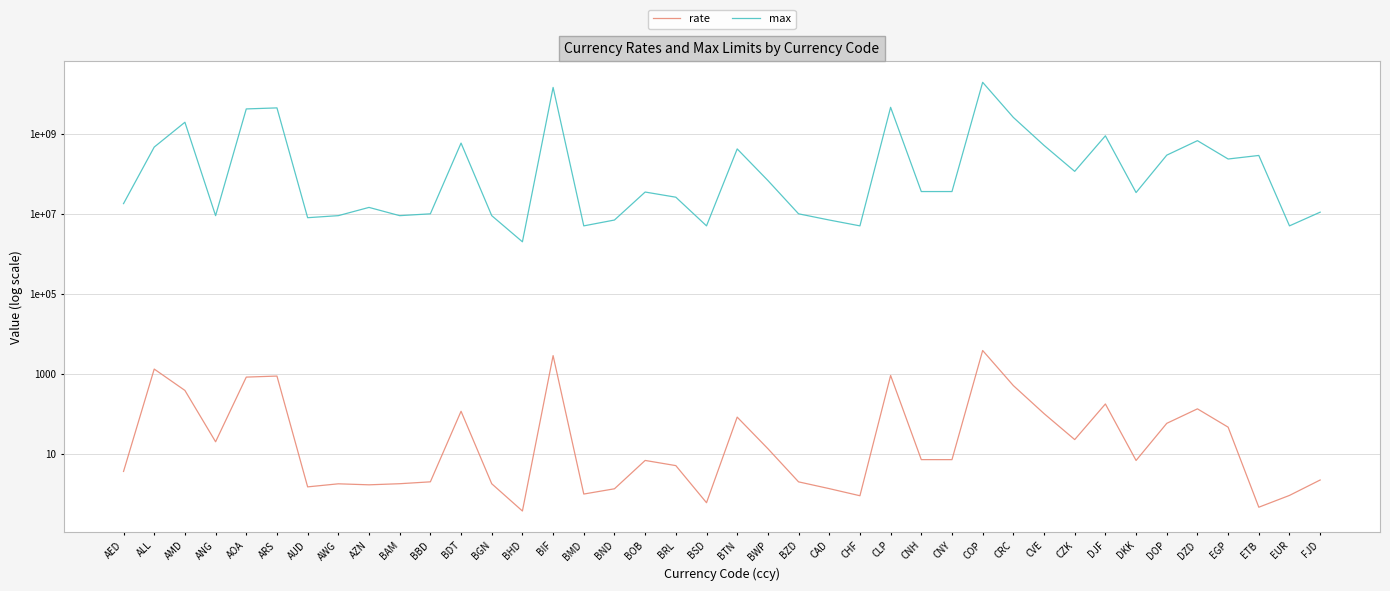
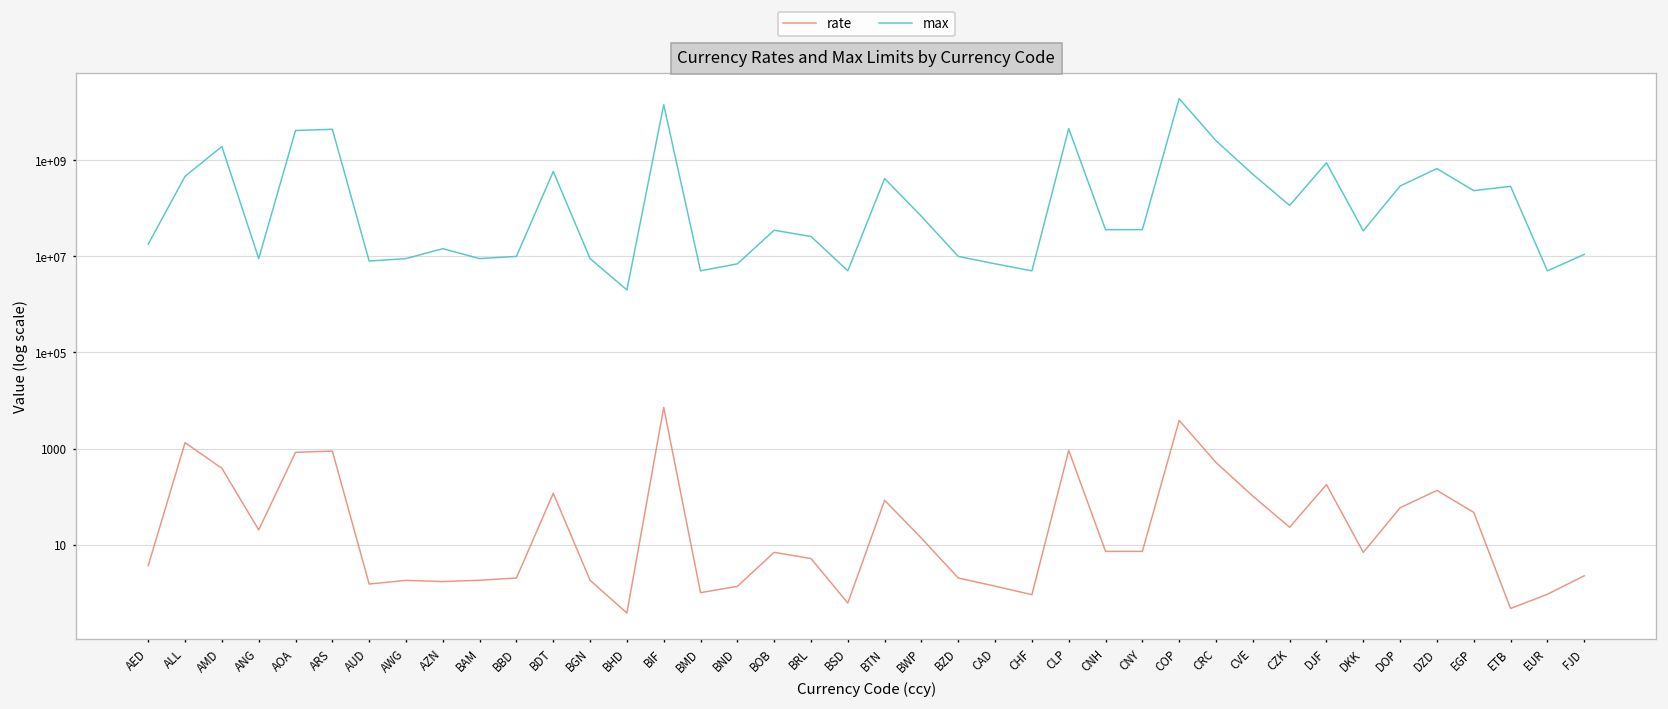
rate, BIF: 3000 -> 7000
